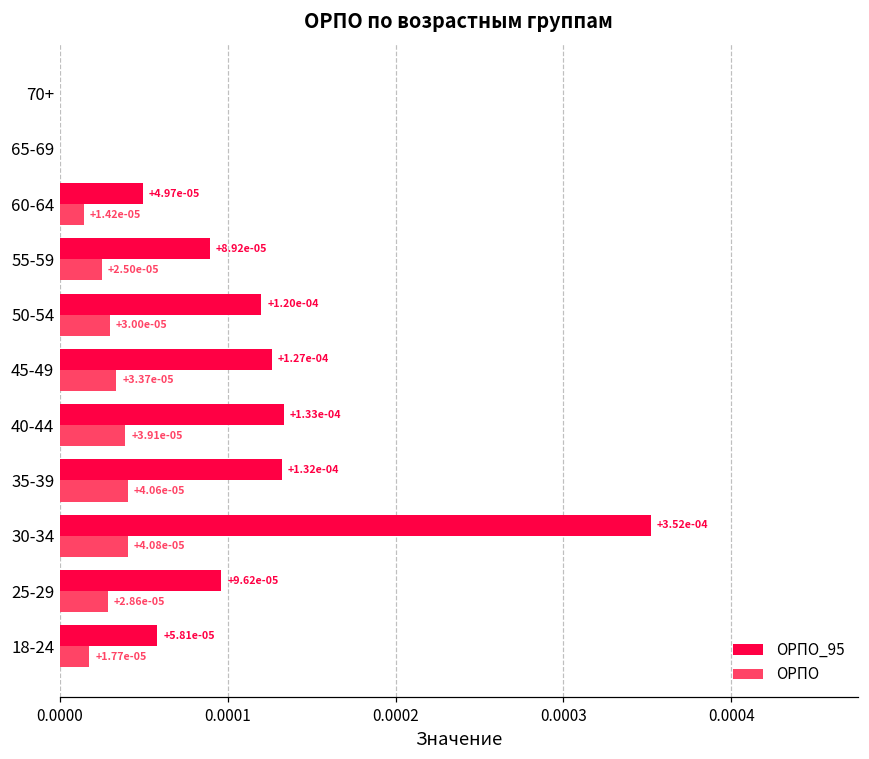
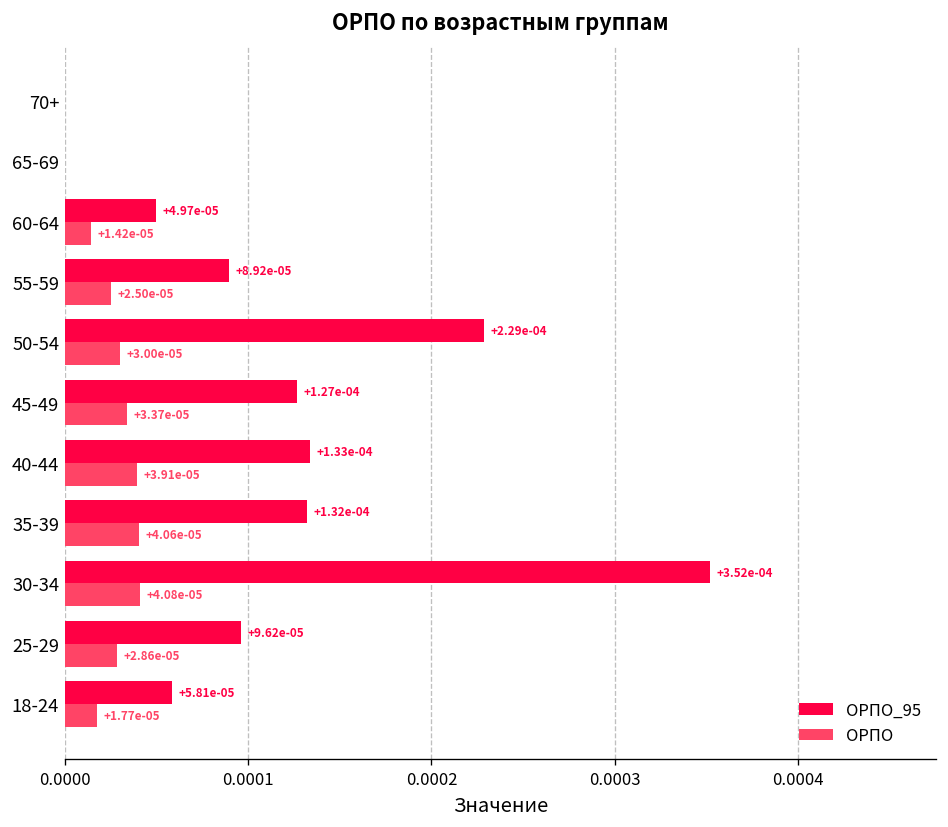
ОРПО_95, 50-54: +1.20e-04 -> +2.29e-04
